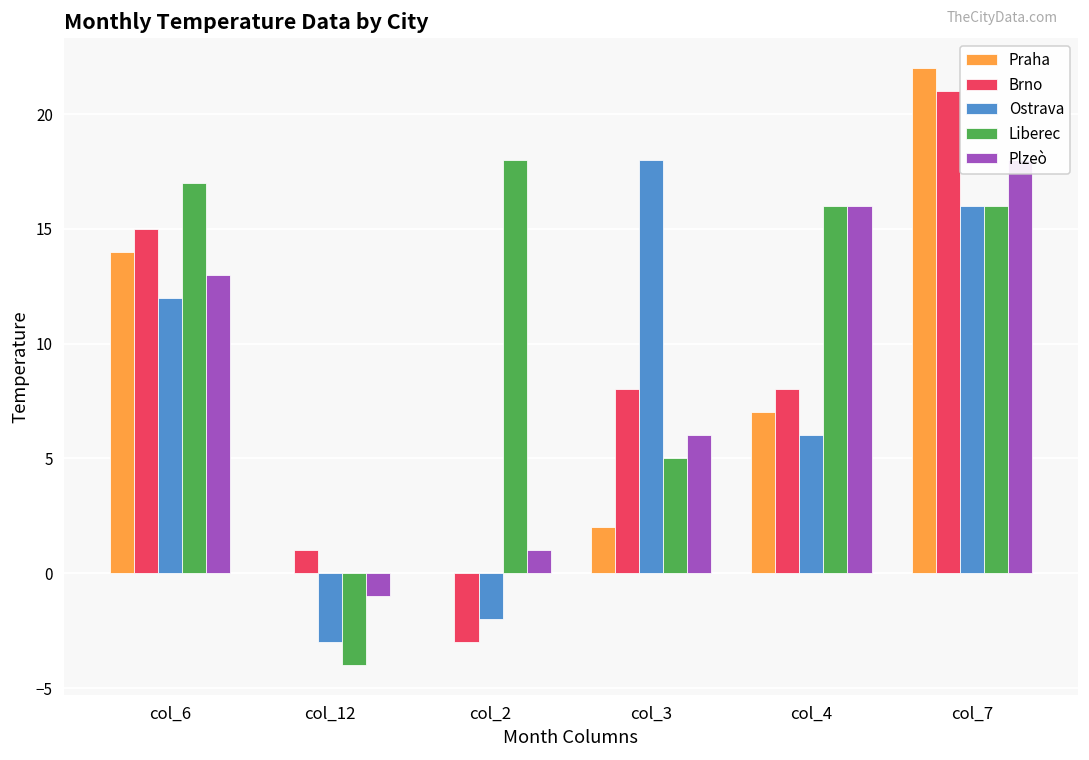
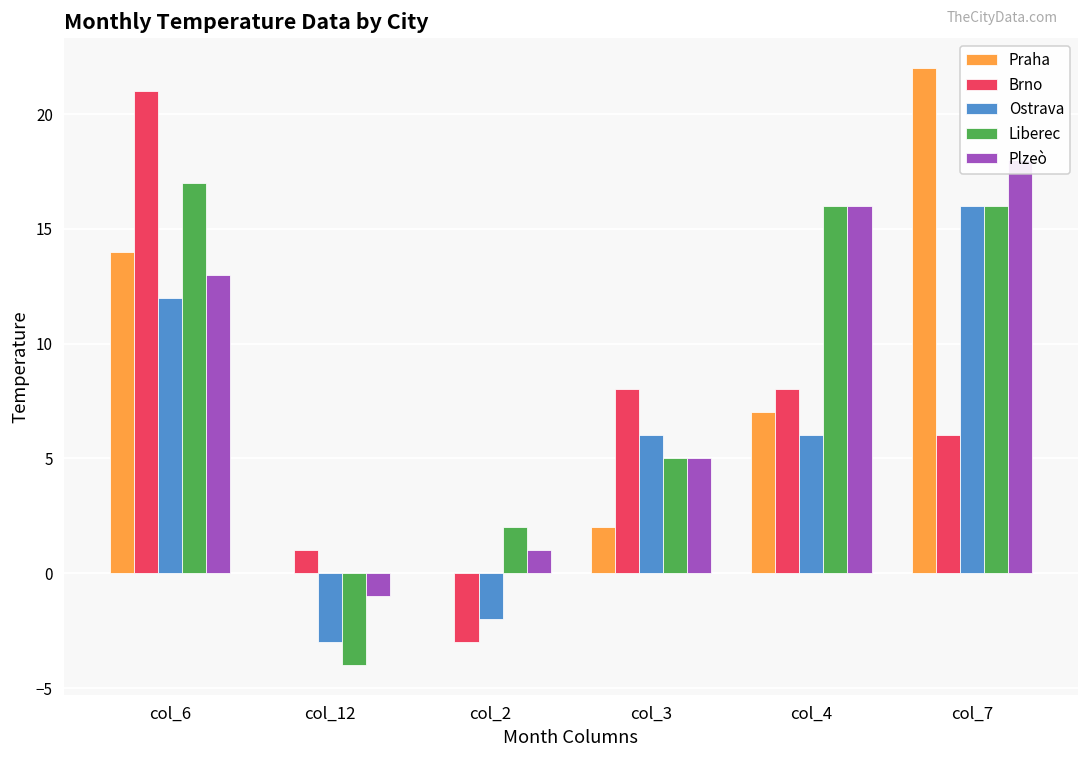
Brno, col_6: 15 -> 21
Liberec, col_2: 18 -> 2
Ostrava, col_3: 18 -> 6
Plzeò, col_3: 6 -> 5
Brno, col_7: 21 -> 6
